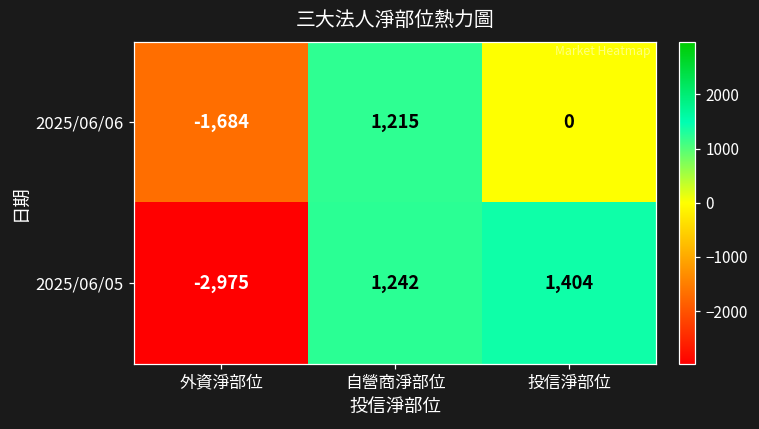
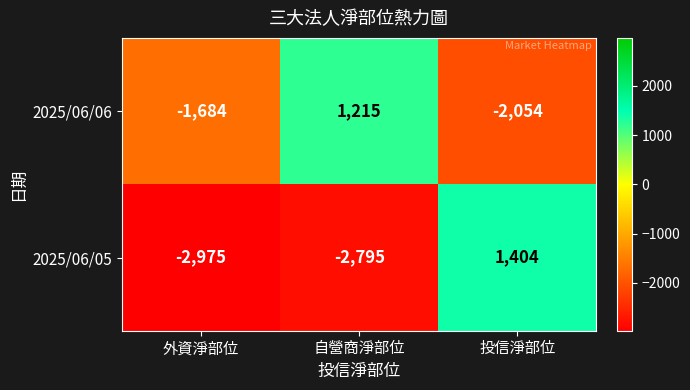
2025/06/06, 投信淨部位: 0 -> -2,054
2025/06/05, 自營商淨部位: 1,242 -> -2,795
